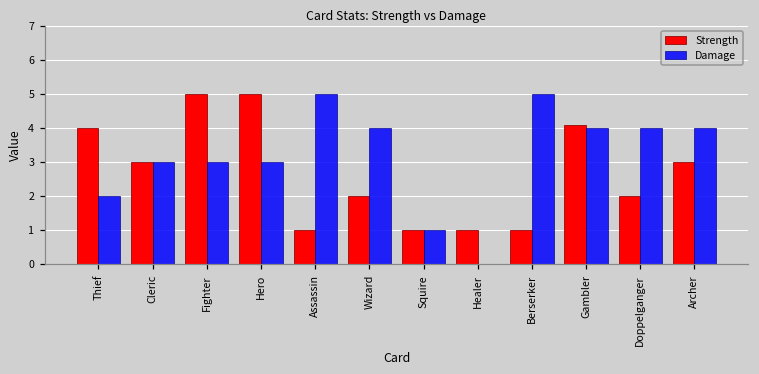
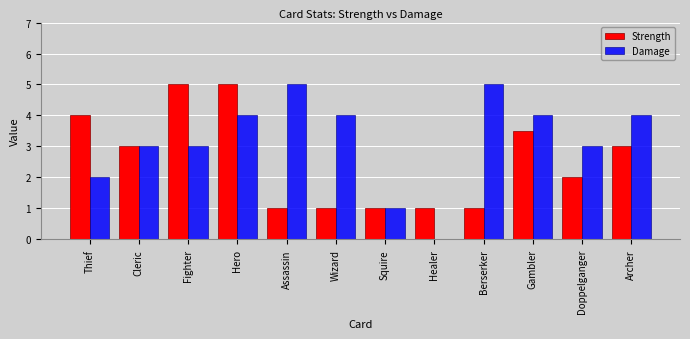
Damage, Hero: 3 -> 4
Strength, Wizard: 2 -> 1
Strength, Gambler: 4.1 -> 3.5
Damage, Doppelganger: 4 -> 3
